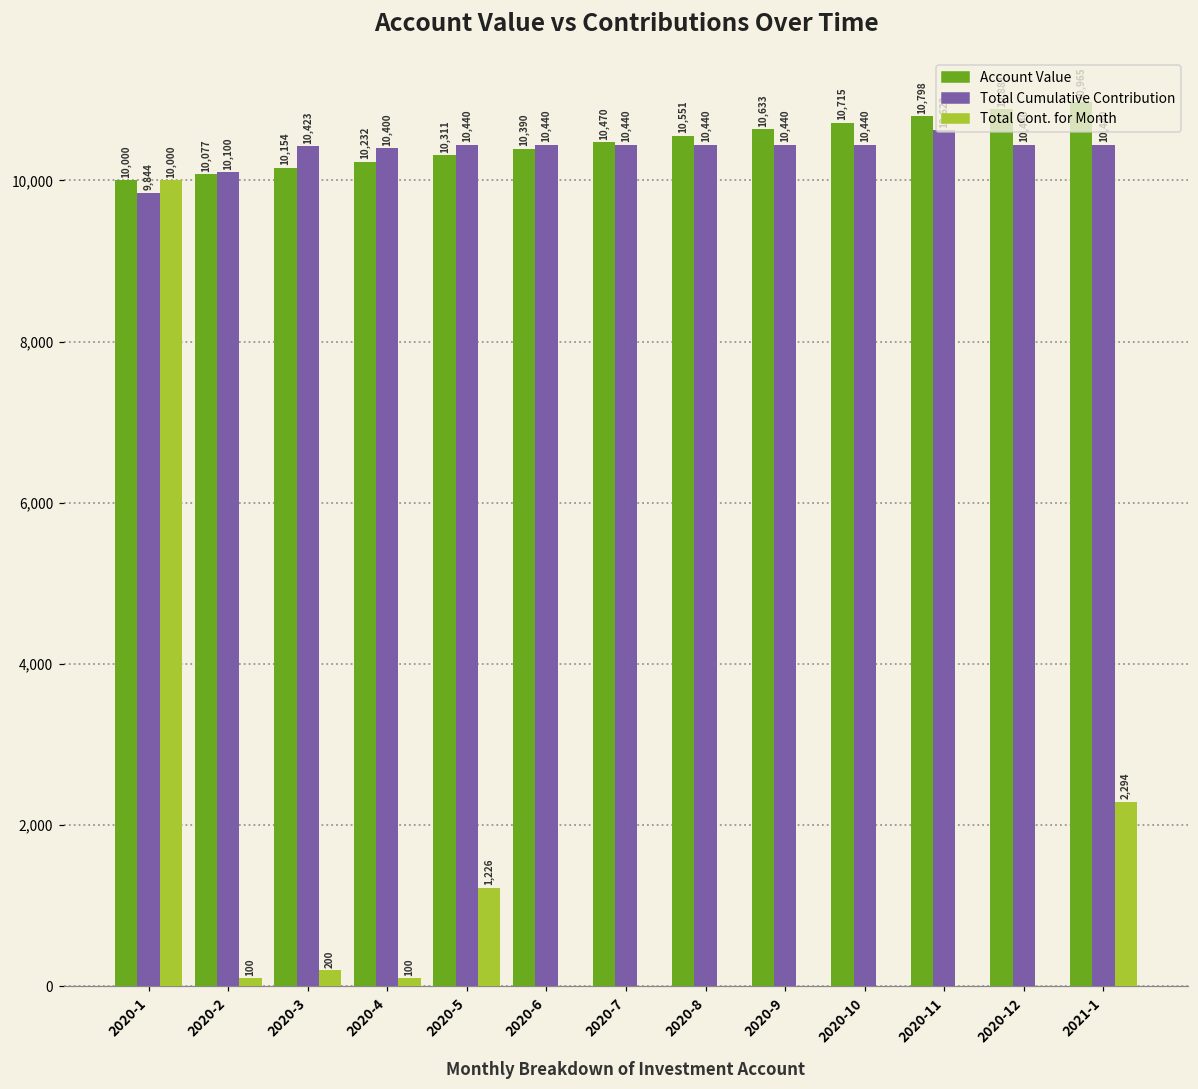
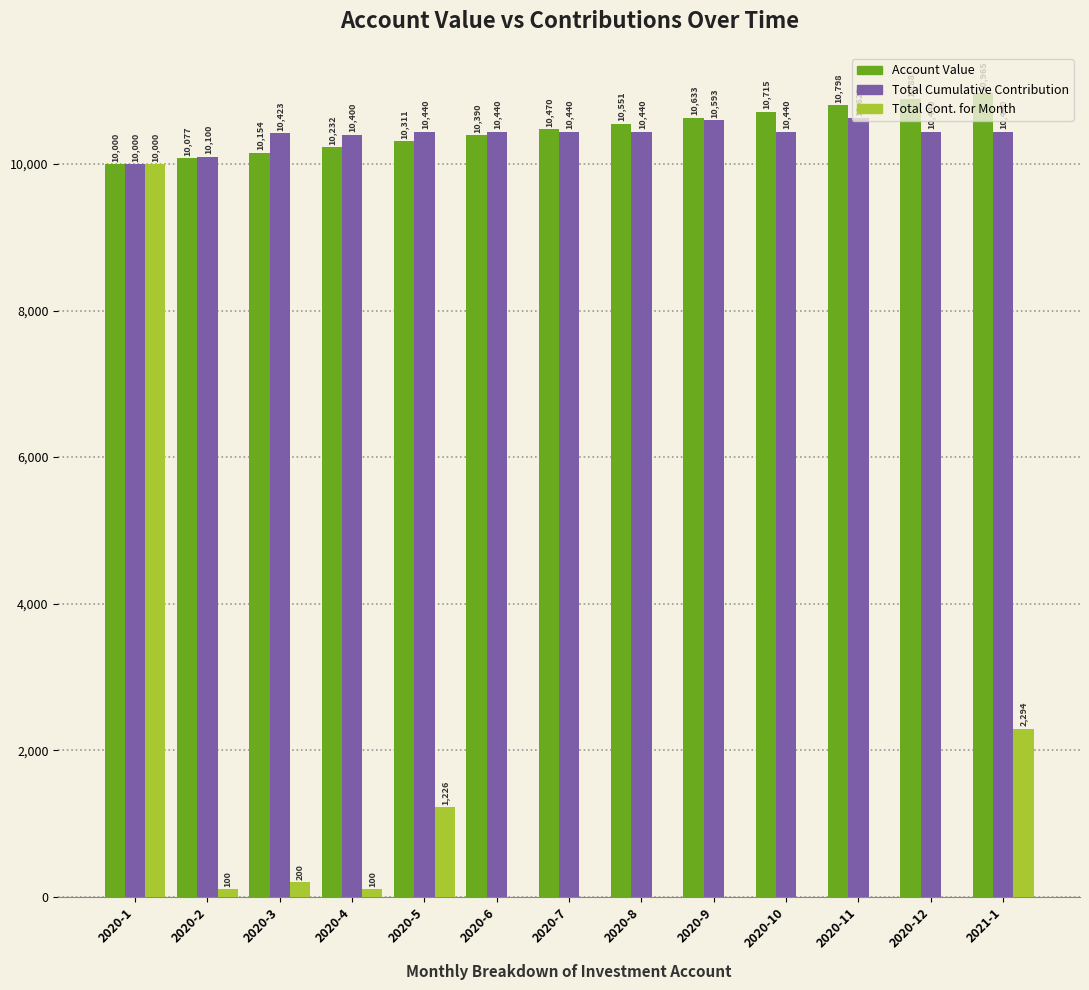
Total Cumulative Contribution, 2020-1: 9,844 -> 10,000
Total Cumulative Contribution, 2020-9: 10,440 -> 10,593
